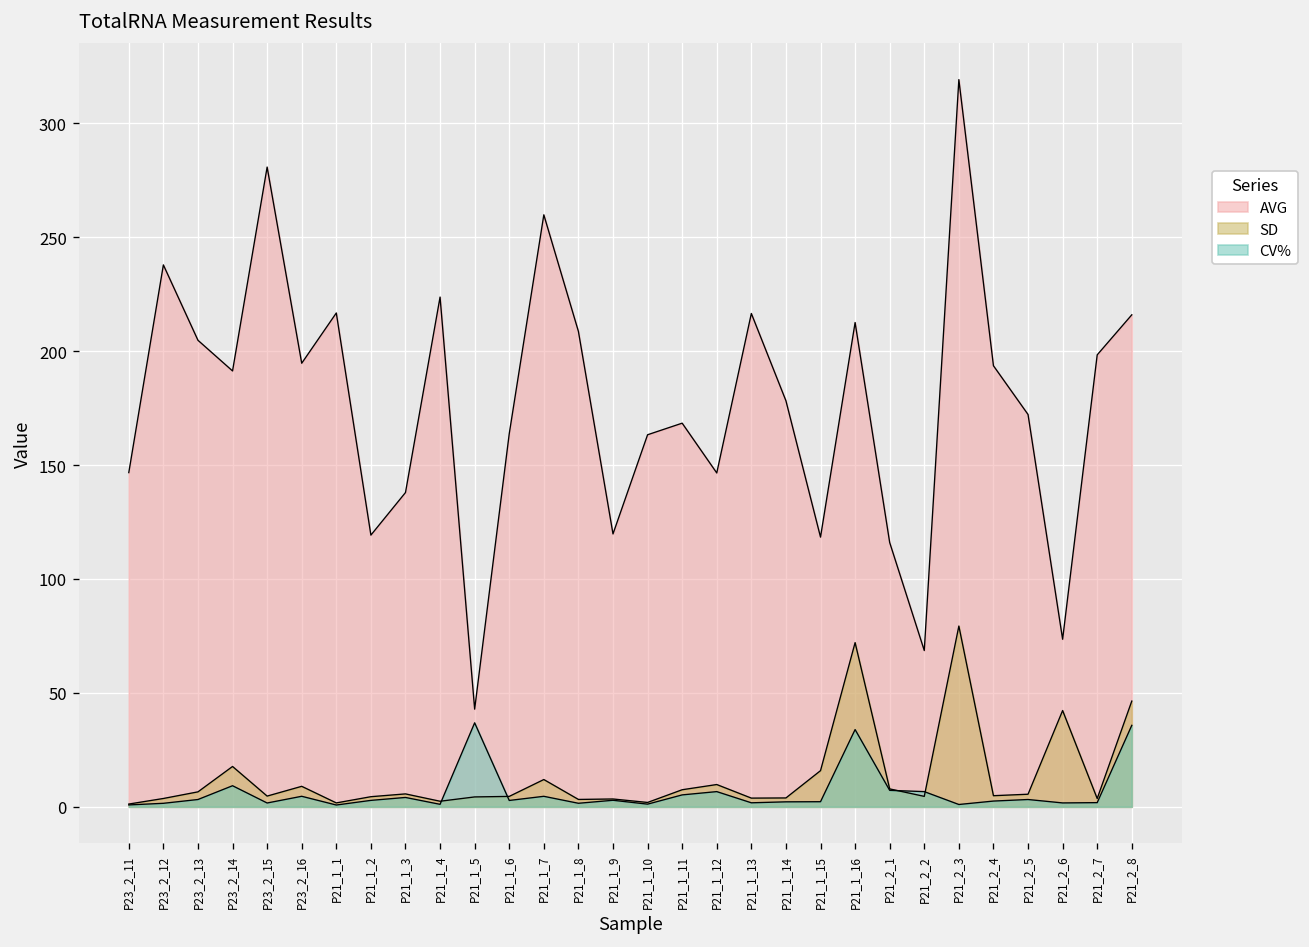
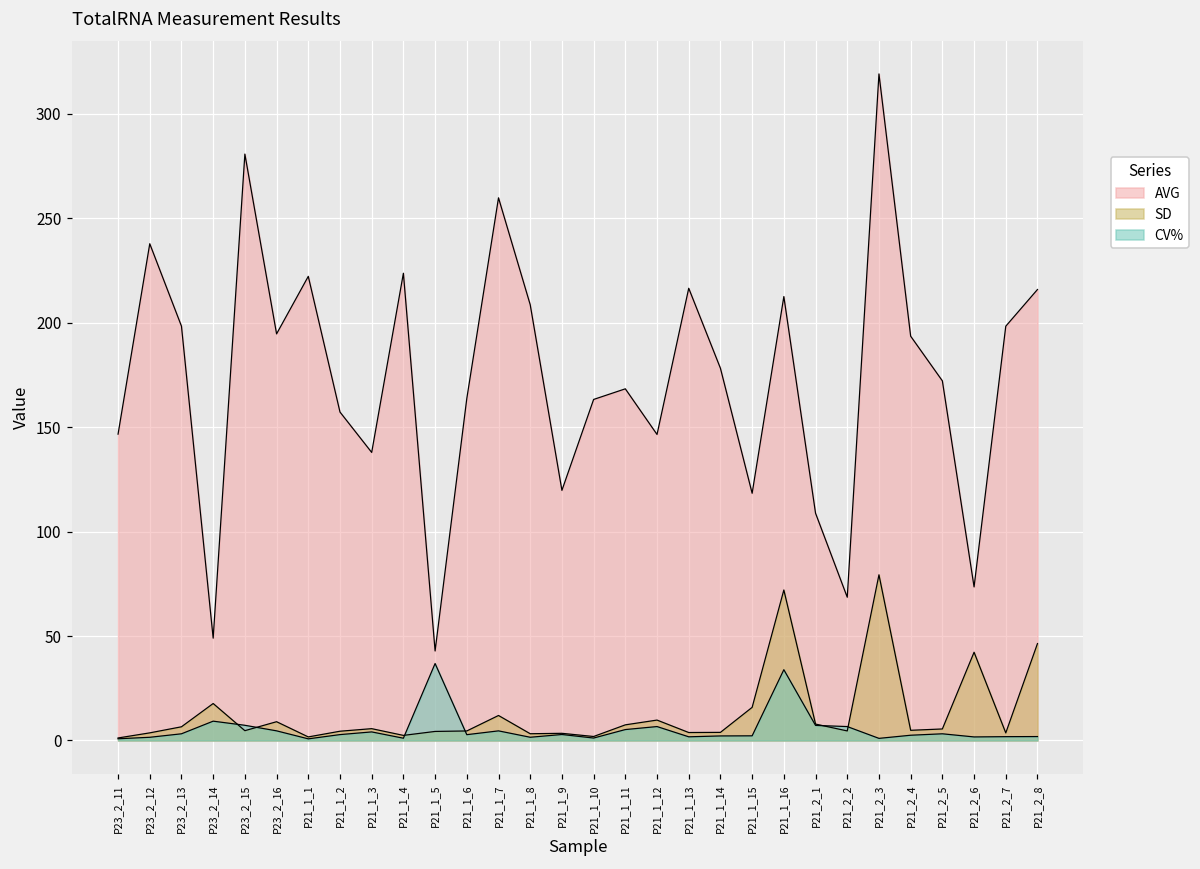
AVG, P23_2_13: 205 -> 198
AVG, P23_2_14: 191 -> 49
CV%, P23_2_15: 2 -> 7
AVG, P21_1_1: 217 -> 222
AVG, P21_1_2: 119 -> 157
AVG, P21_2_1: 116 -> 109
CV%, P21_2_8: 36 -> 2
